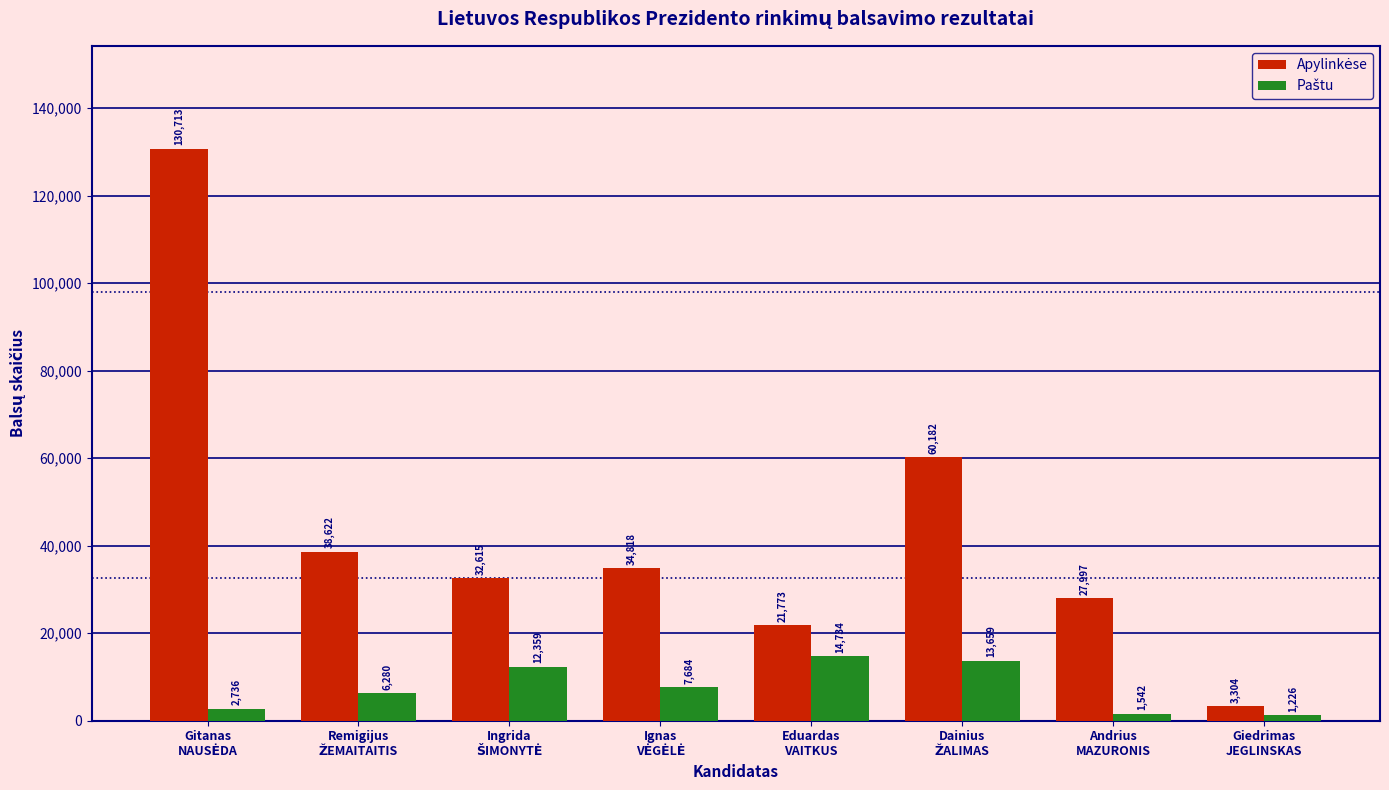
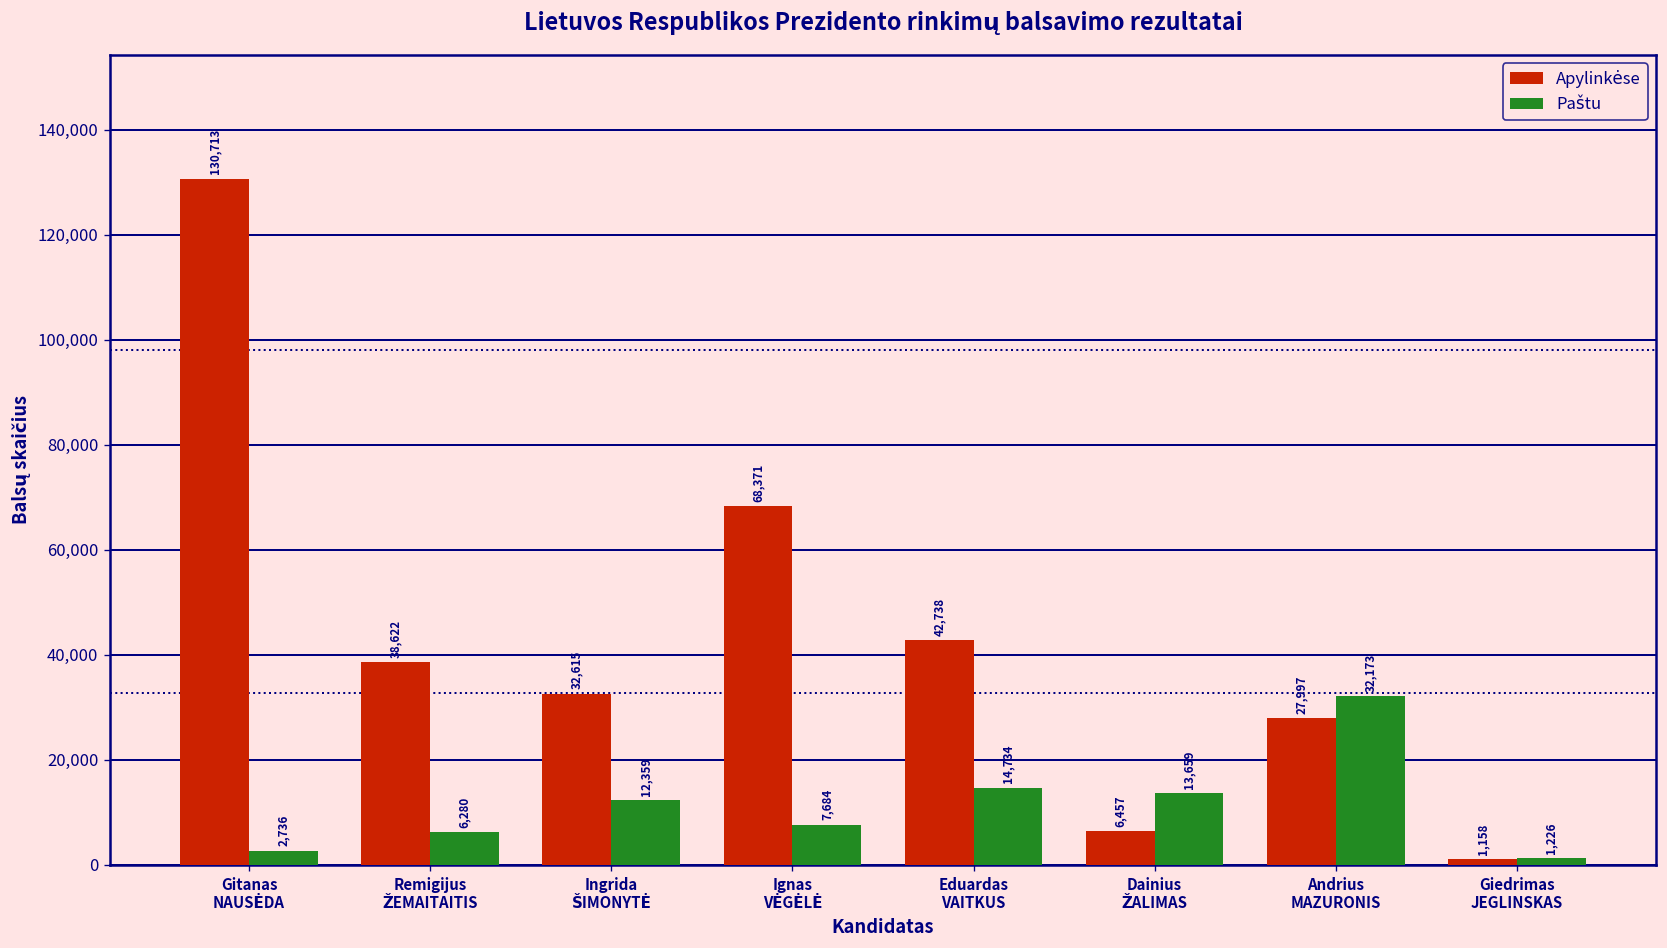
Apylinkėse, Ignas VĖGĖLĖ: 34,818 -> 68,371
Apylinkėse, Eduardas VAITKUS: 21,773 -> 42,738
Apylinkėse, Dainius ŽALIMAS: 60,182 -> 6,457
Paštu, Andrius MAZURONIS: 1,542 -> 32,173
Apylinkėse, Giedrimas JEGLINSKAS: 3,304 -> 1,158
